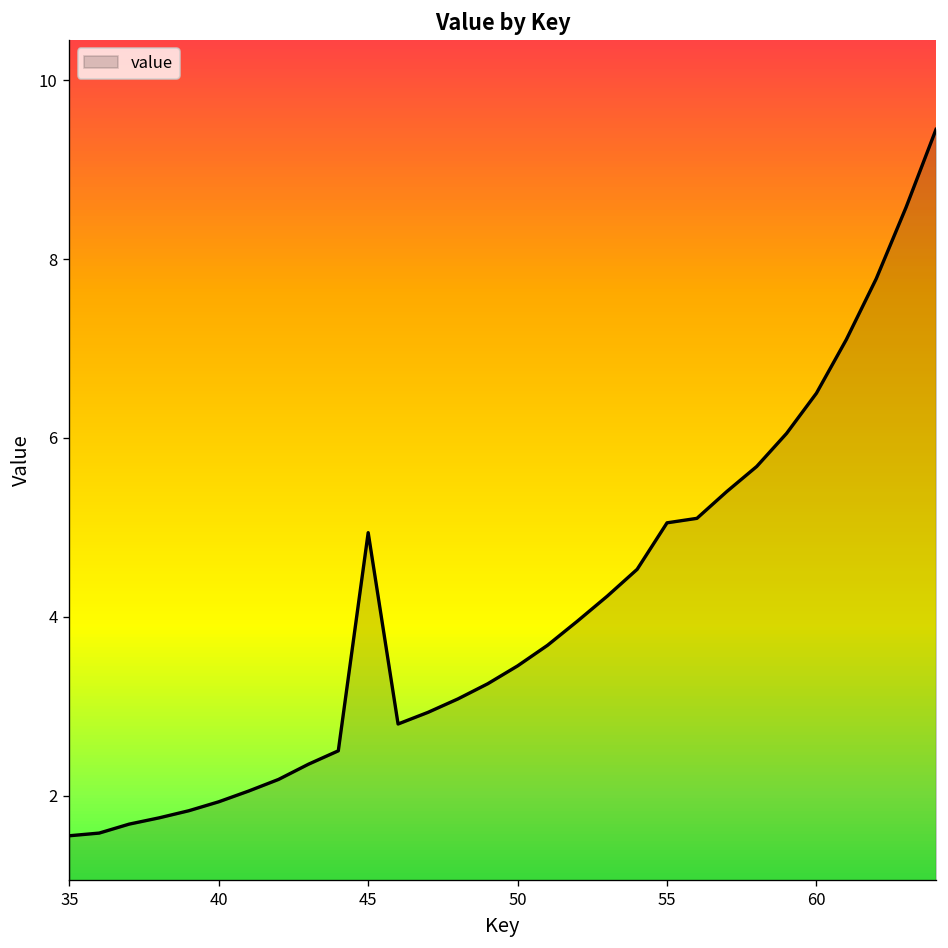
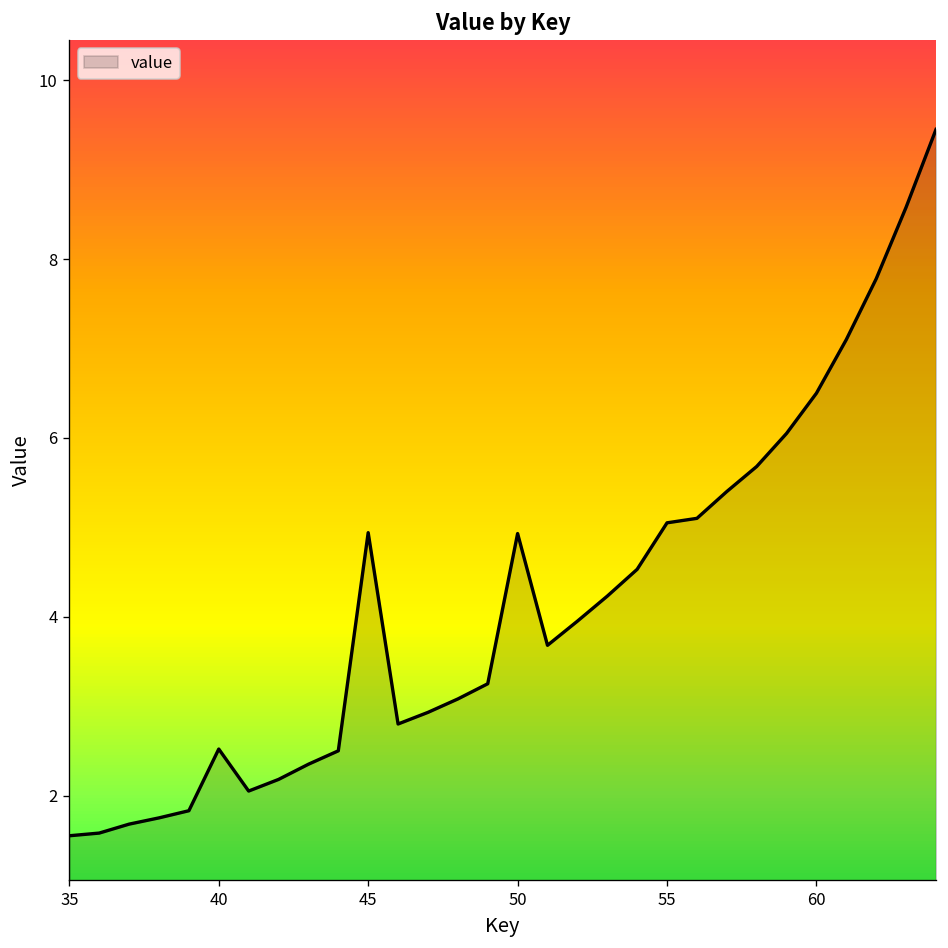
40: 1.9 -> 2.5
50: 3.5 -> 4.9
